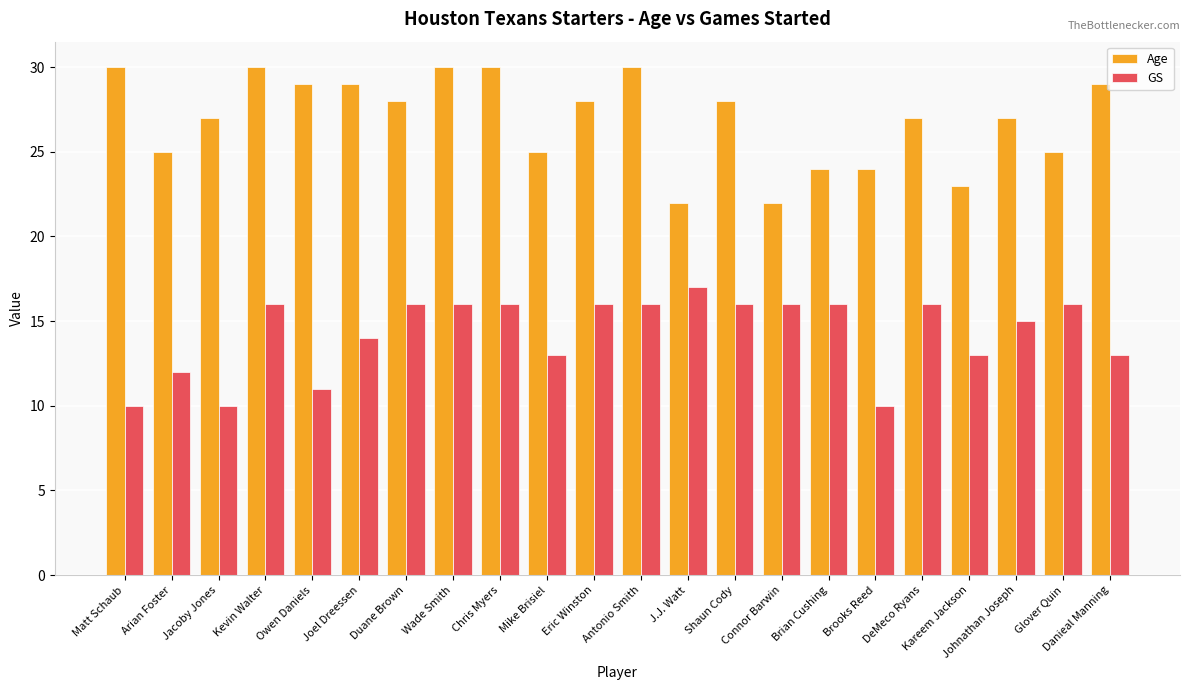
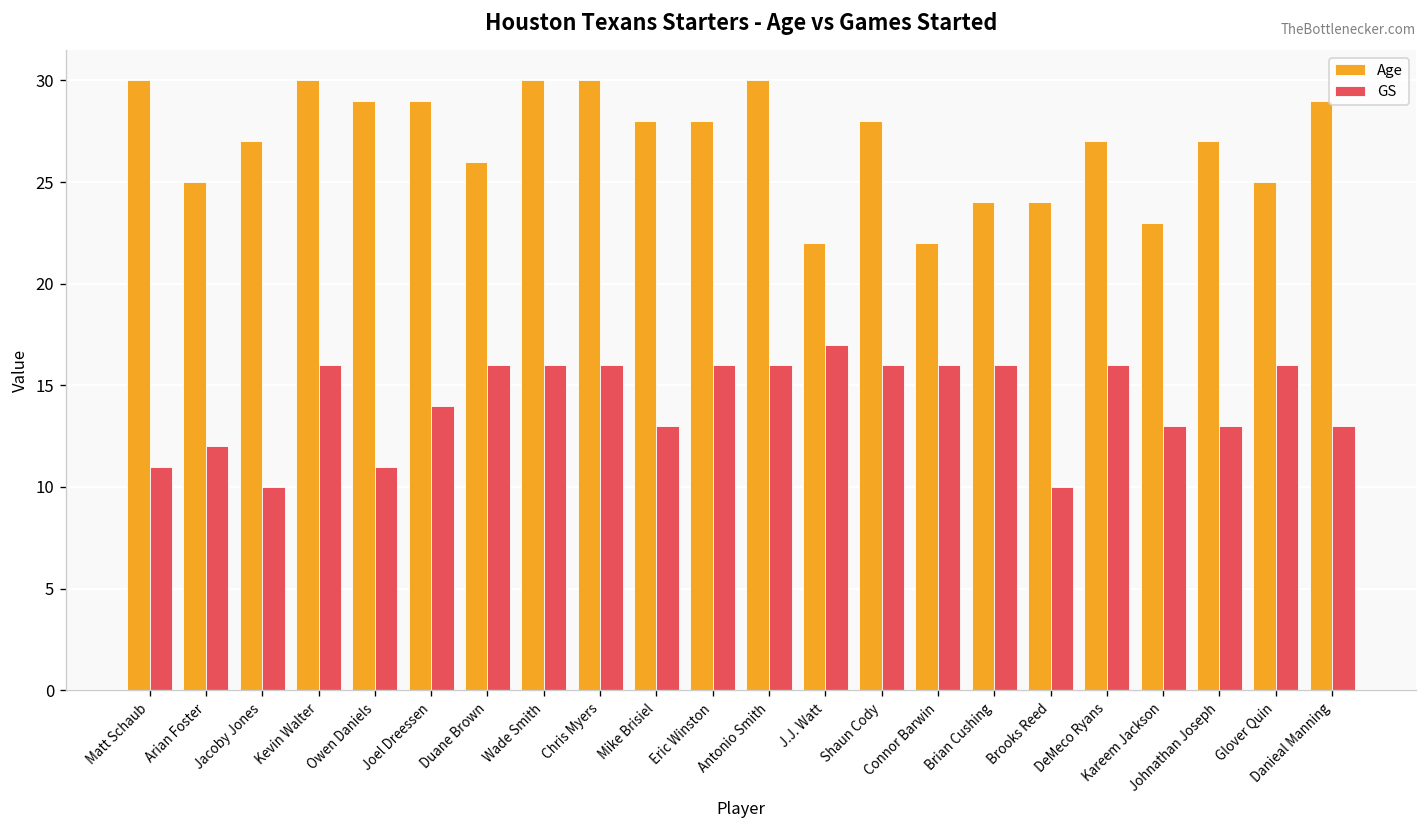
GS, Matt Schaub: 10 -> 11
Age, Duane Brown: 28 -> 26
Age, Mike Brisiel: 25 -> 28
GS, Johnathan Joseph: 15 -> 13
